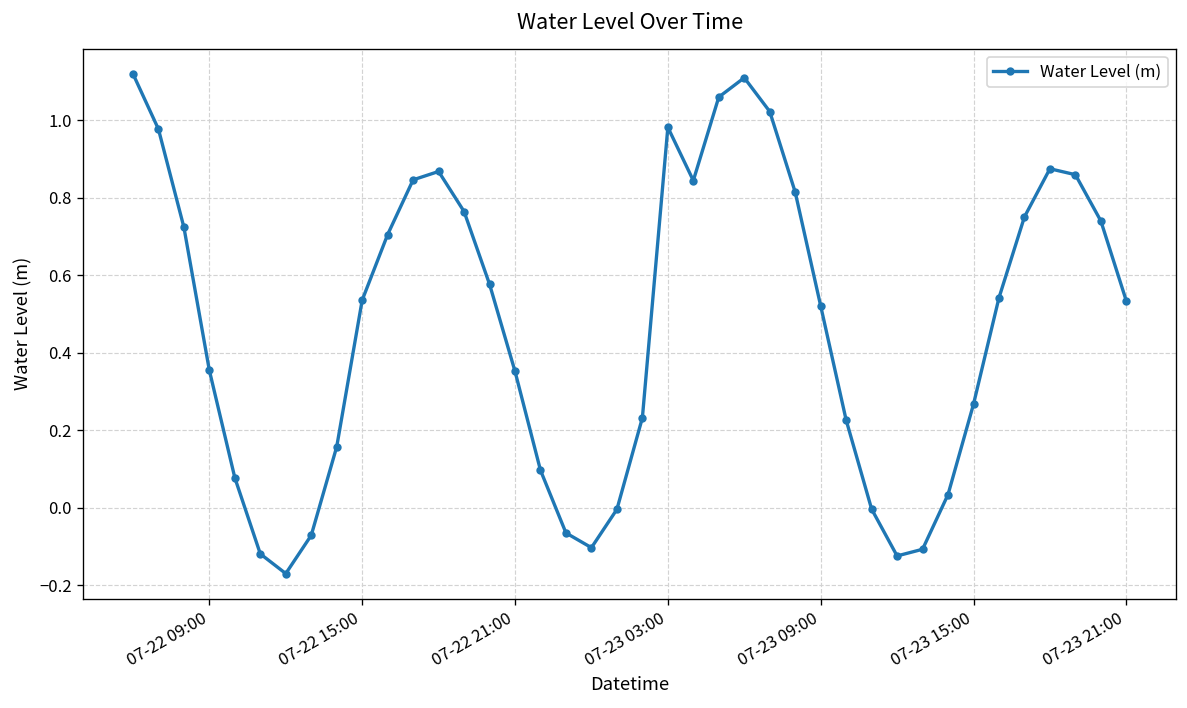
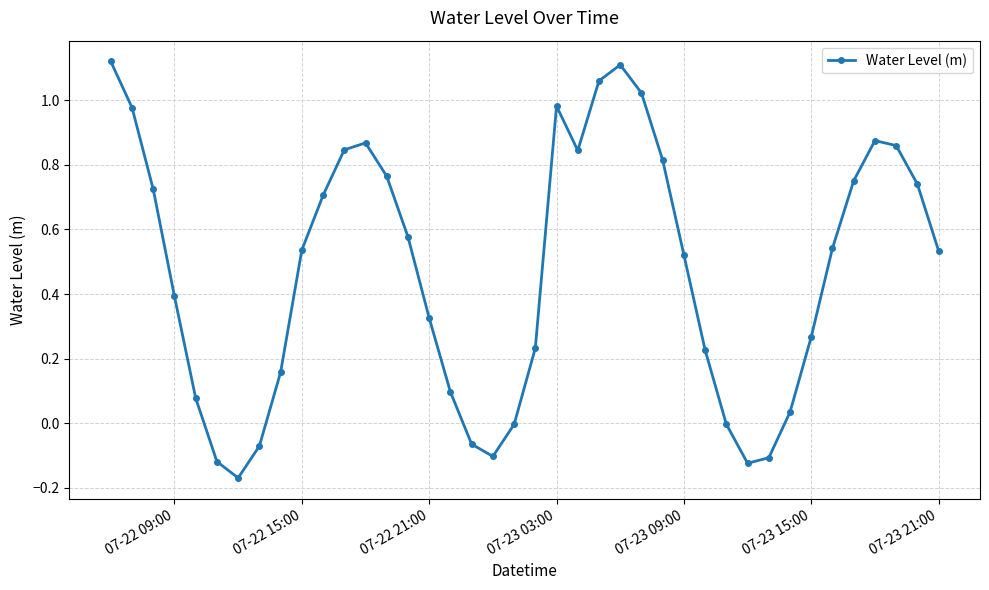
07-22 09:00: 0.35 -> 0.39
07-22 21:00: 0.35 -> 0.33
